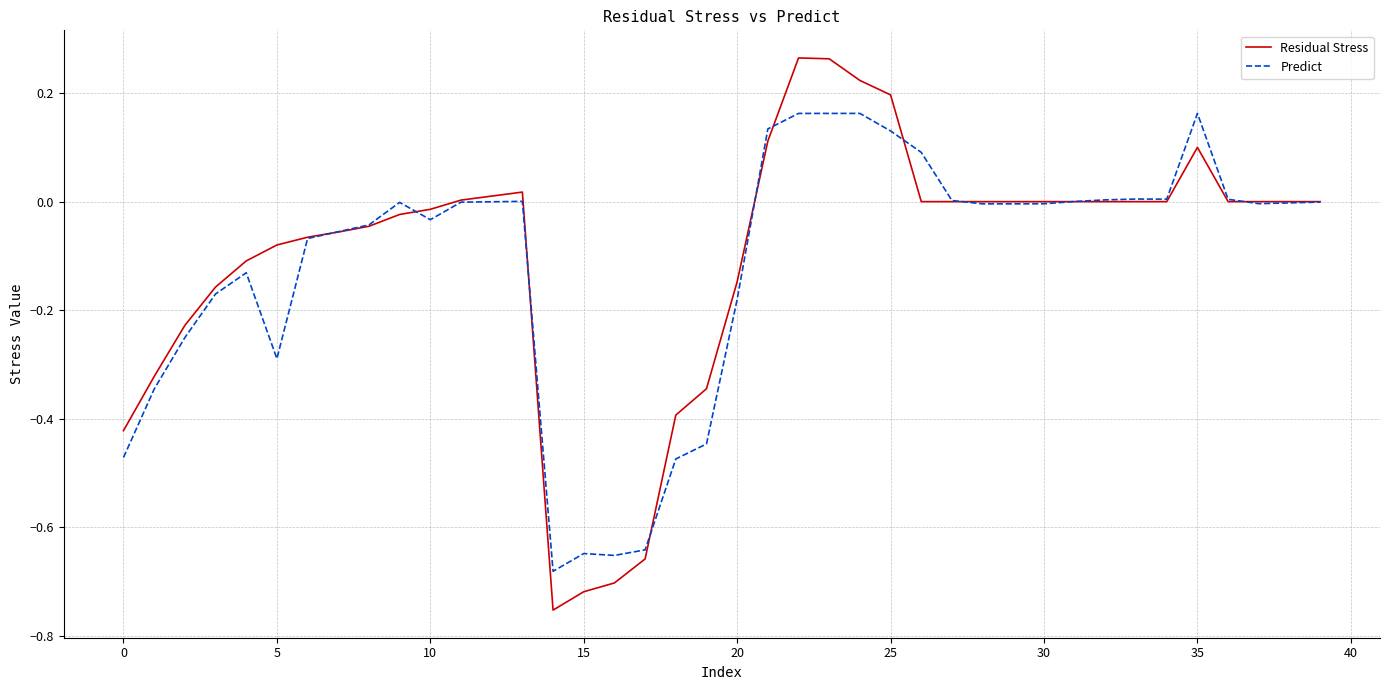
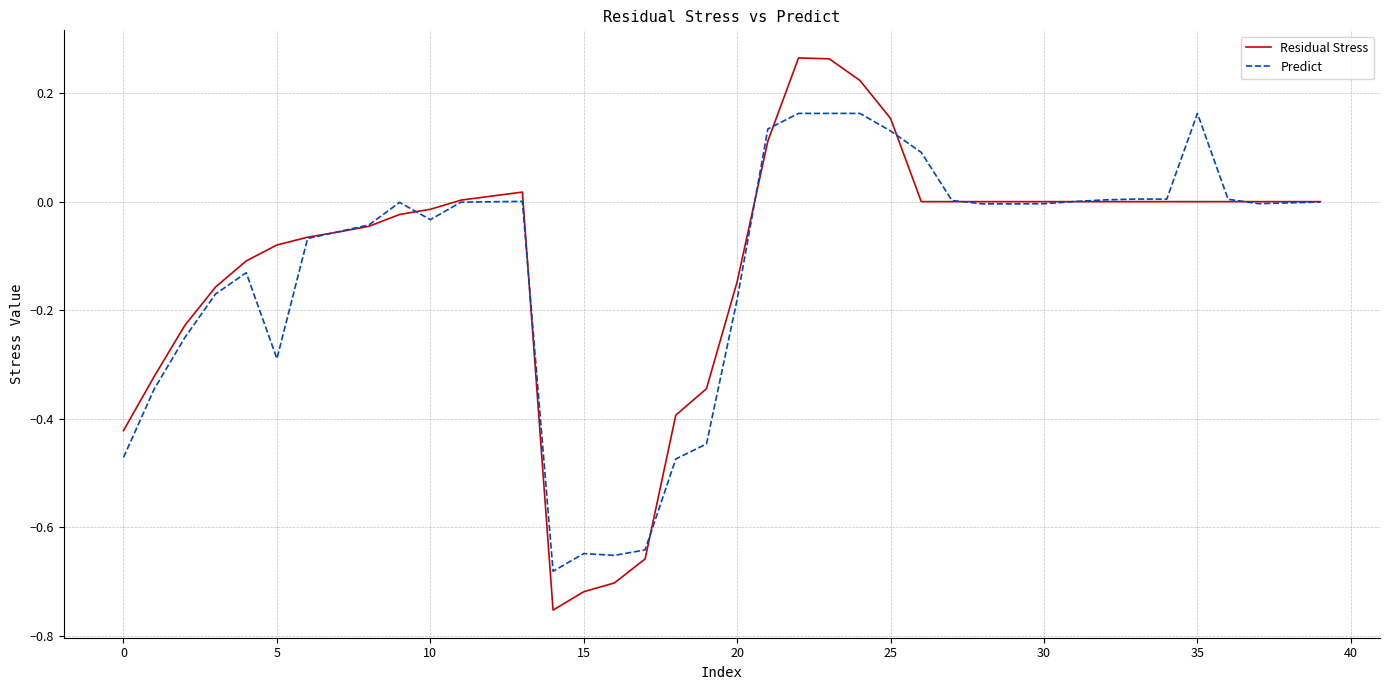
Residual Stress, 25: 0.20 -> 0.15
Residual Stress, 35: 0.1 -> 0.0
